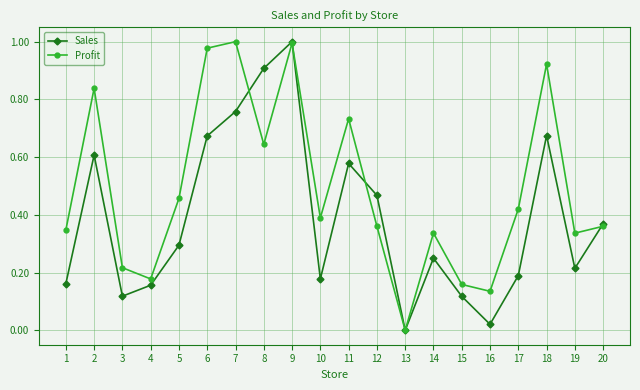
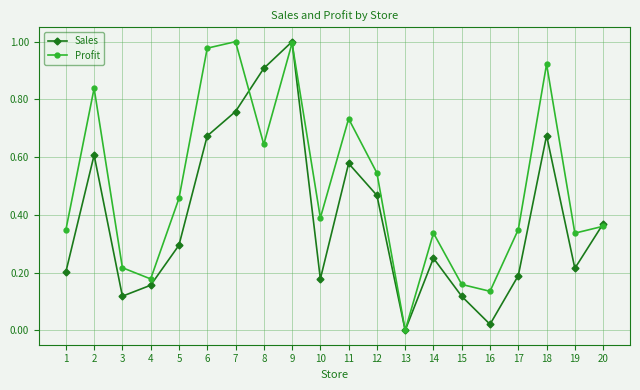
Sales, 1: 0.16 -> 0.20
Profit, 12: 0.36 -> 0.55
Profit, 17: 0.42 -> 0.35
